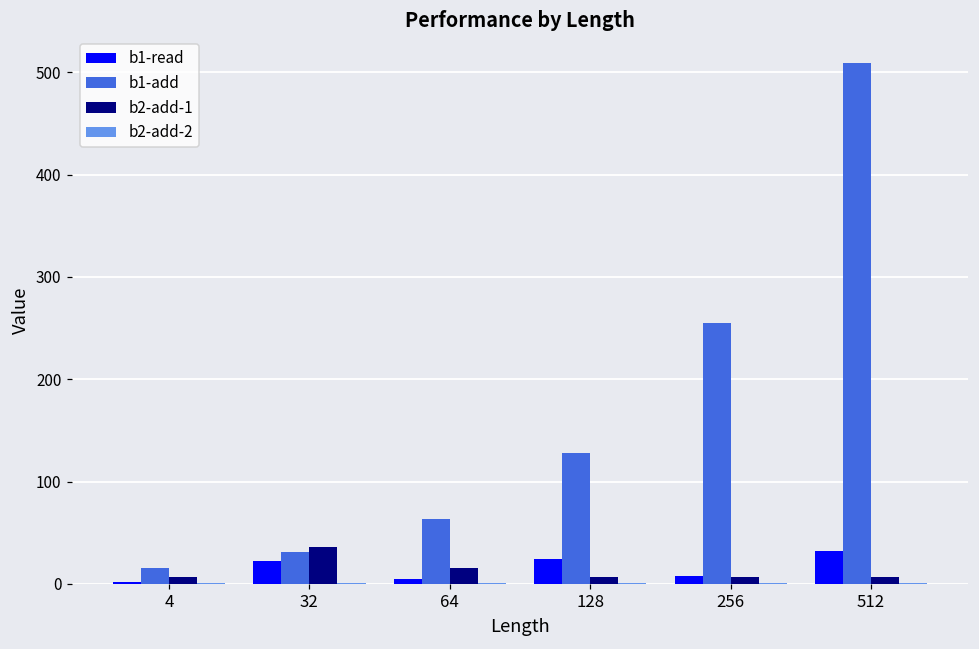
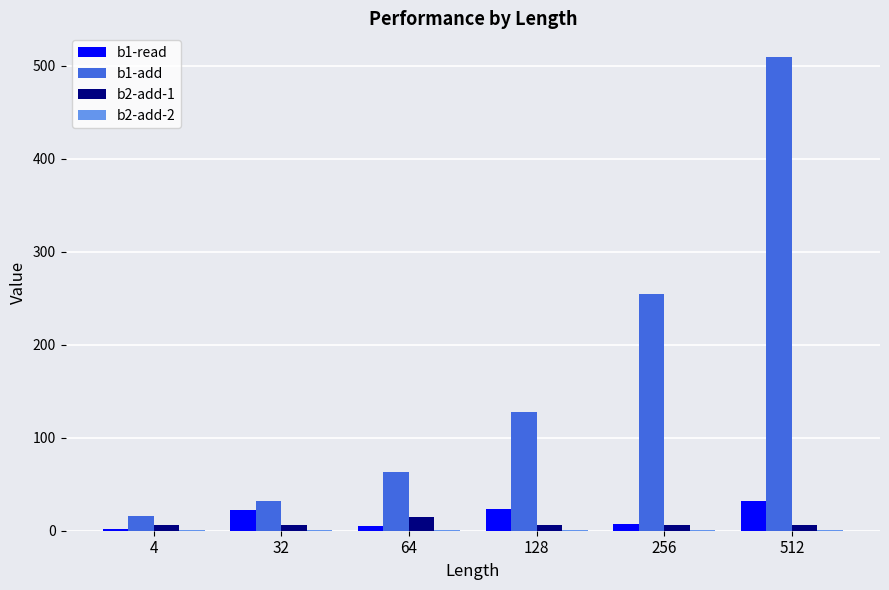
b2-add-1, 32: 40 -> 10
